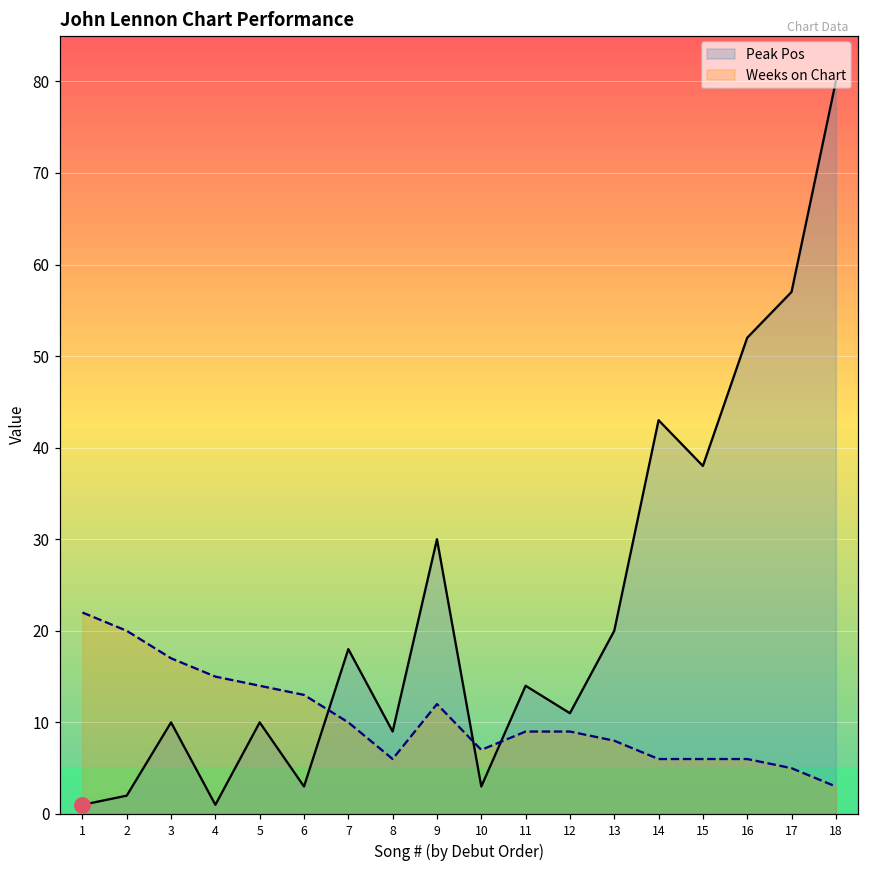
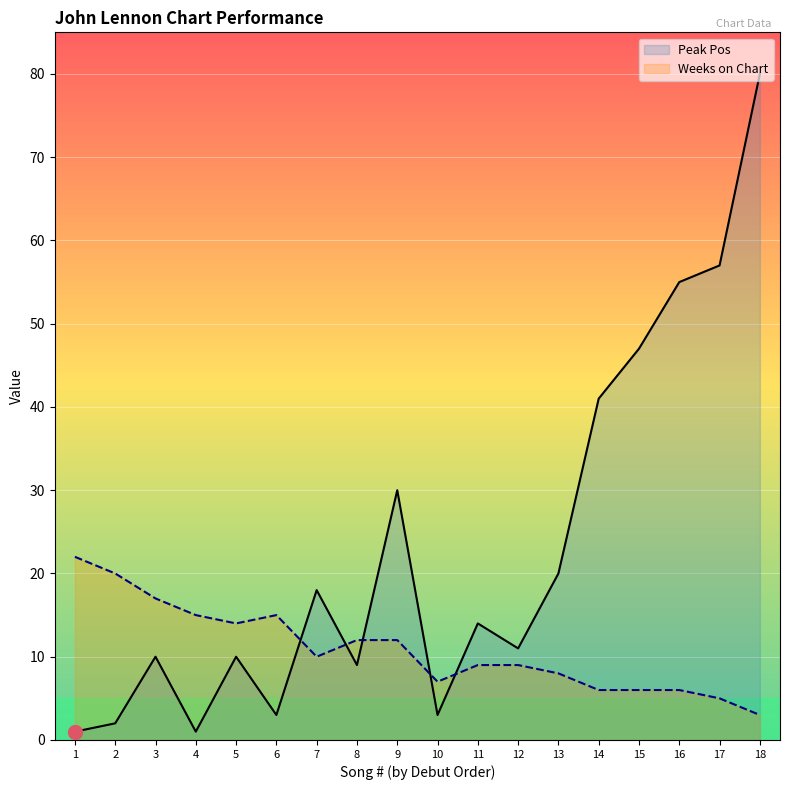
Weeks on Chart, 6: 13 -> 15
Weeks on Chart, 8: 6 -> 12
Peak Pos, 14: 43 -> 41
Peak Pos, 15: 38 -> 47
Peak Pos, 16: 52 -> 55
